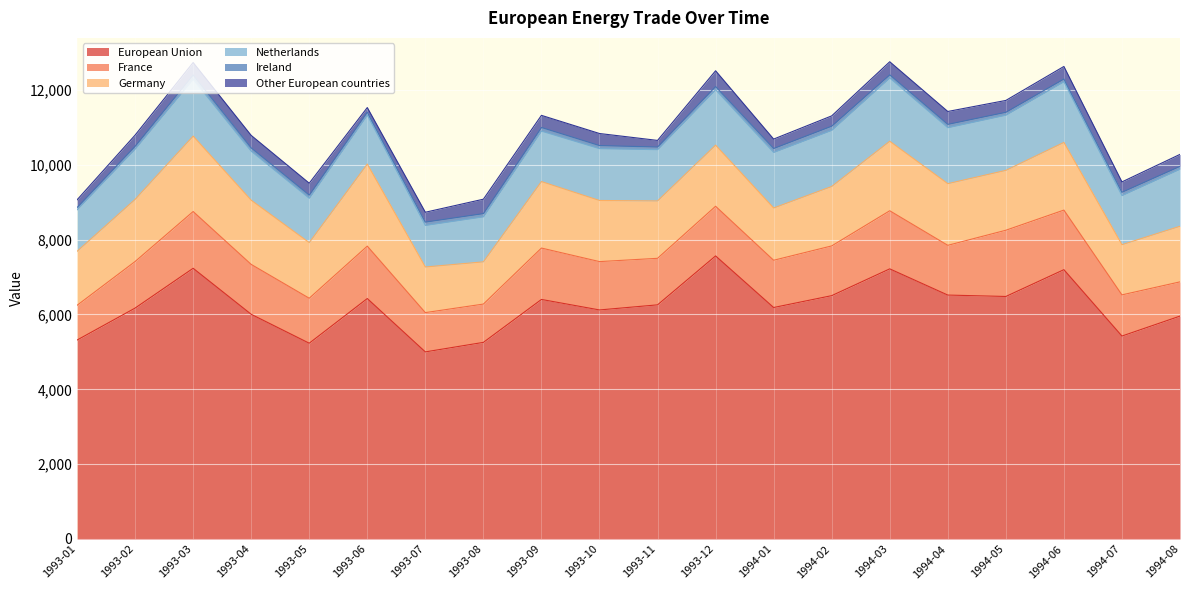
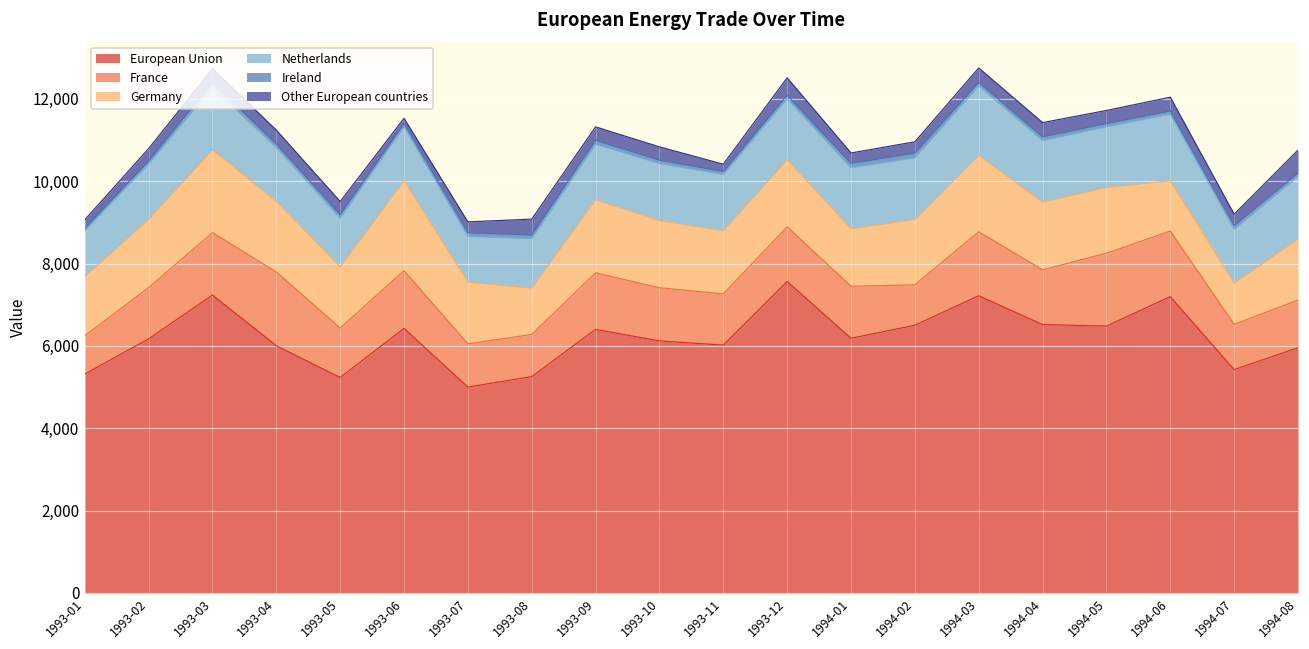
France, 1993-04: 1,300 -> 1,800
Germany, 1993-07: 1,200 -> 1,500
European Union, 1993-11: 6,300 -> 6,000
France, 1994-02: 1,300 -> 1,000
Germany, 1994-06: 1,800 -> 1,200
Germany, 1994-07: 1,300 -> 1,000
France, 1994-08: 900 -> 1,200
Other European countries, 1994-08: 300 -> 600
